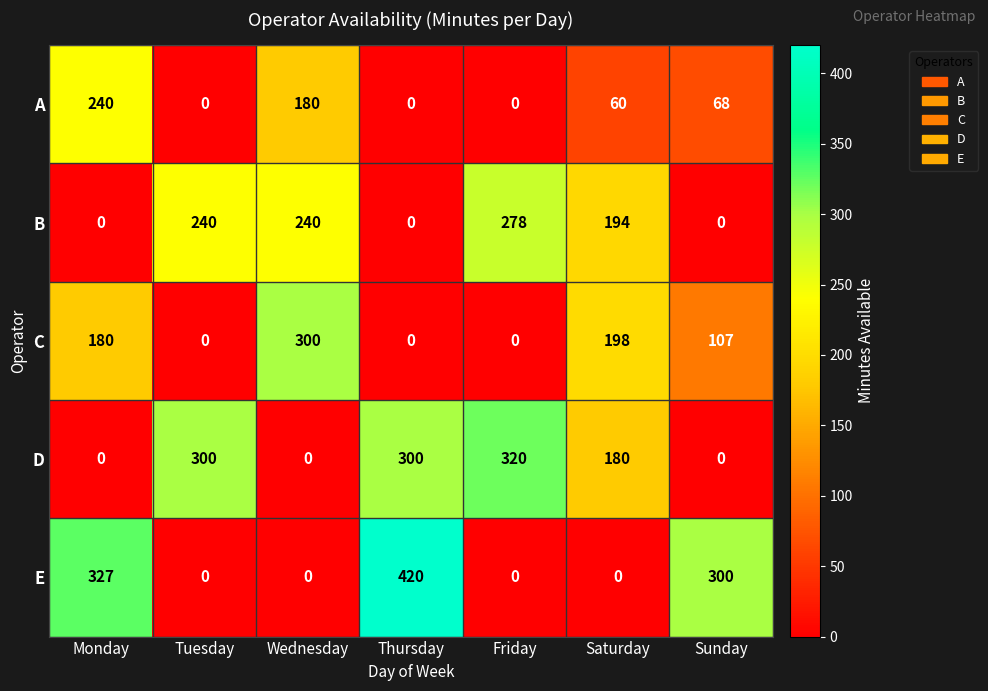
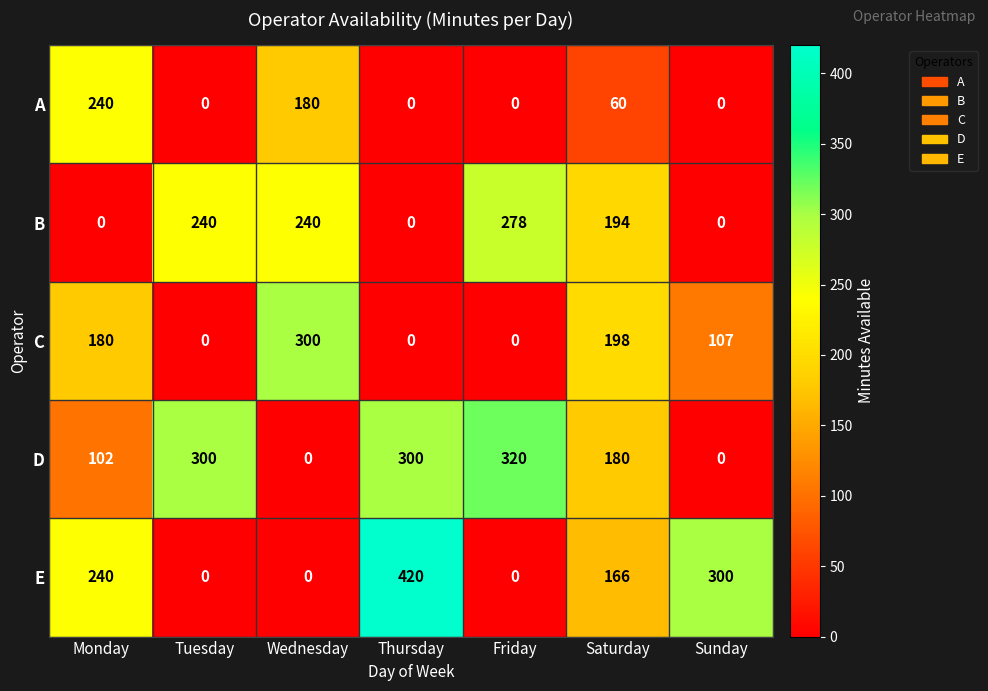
A, Sunday: 68 -> 0
D, Monday: 0 -> 102
E, Monday: 327 -> 240
E, Saturday: 0 -> 166
